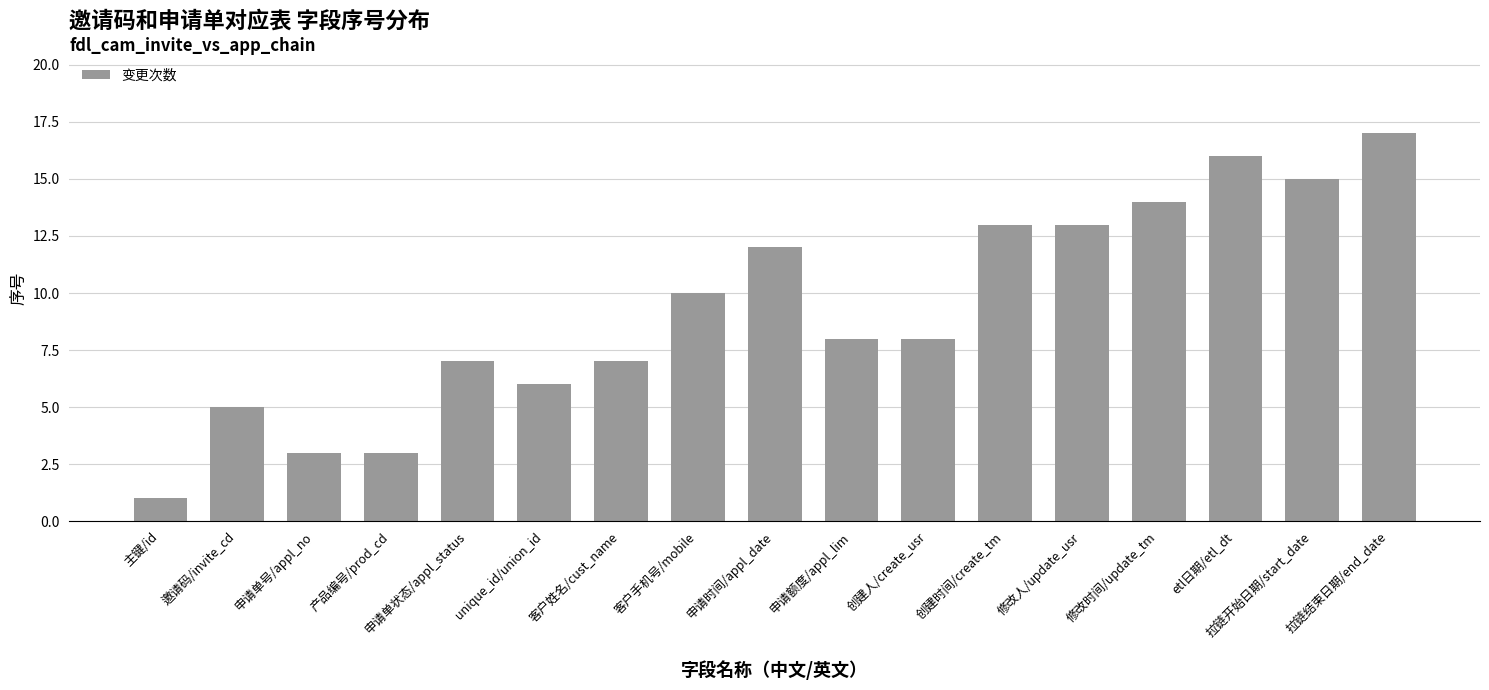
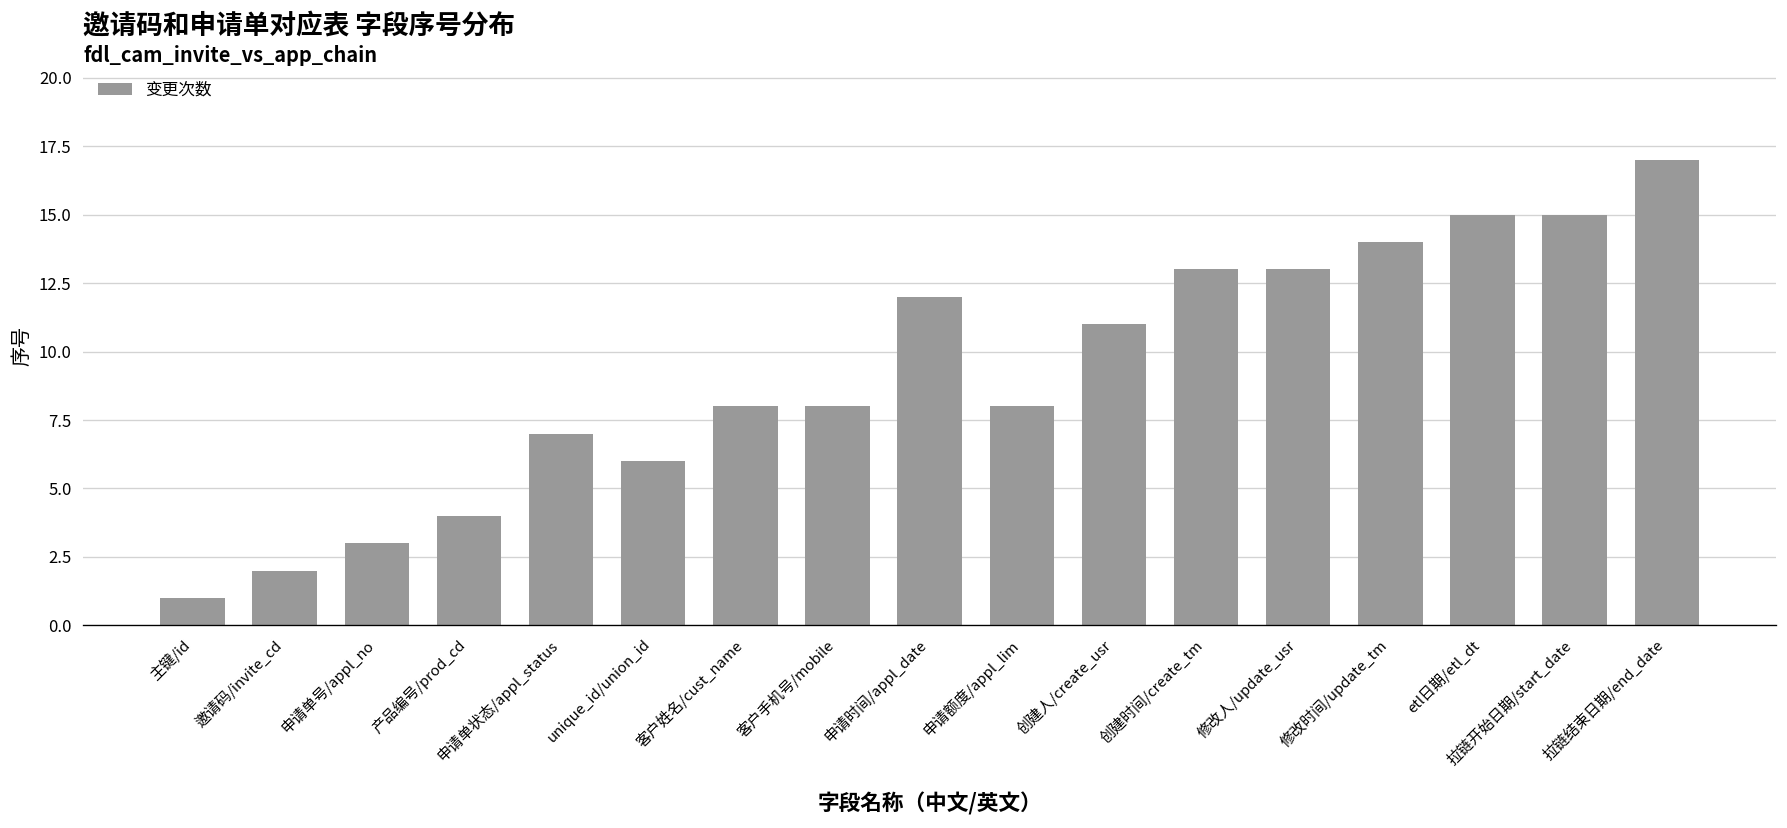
邀请码/invite_cd: 5 -> 2
产品编号/prod_cd: 3 -> 4
客户姓名/cust_name: 7 -> 8
客户手机号/mobile: 10 -> 8
创建人/create_usr: 8 -> 11
etl日期/etl_dt: 16 -> 15
